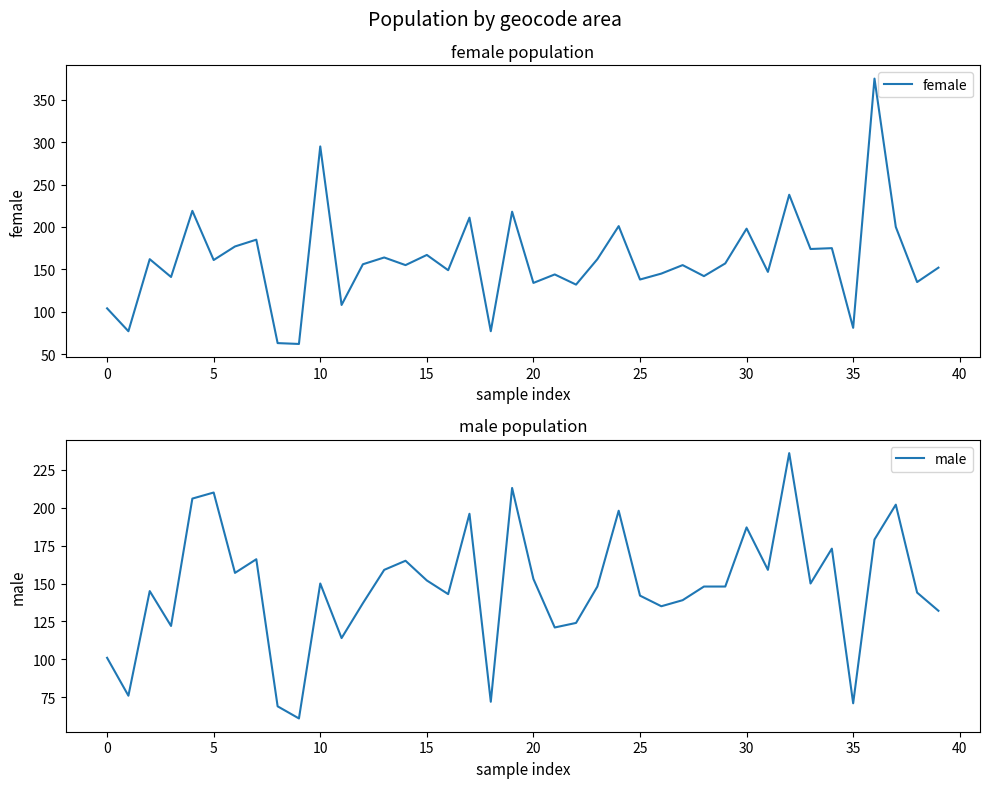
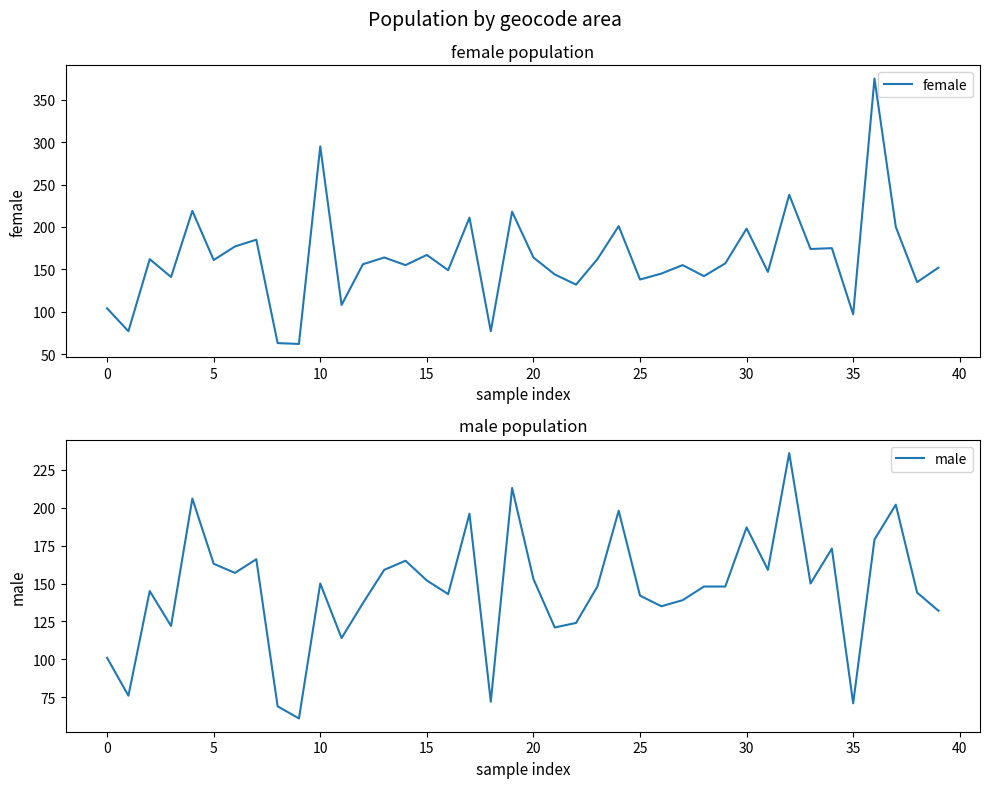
female population, 20: 130 -> 160
female population, 35: 80 -> 100
male population, 5: 210 -> 163
